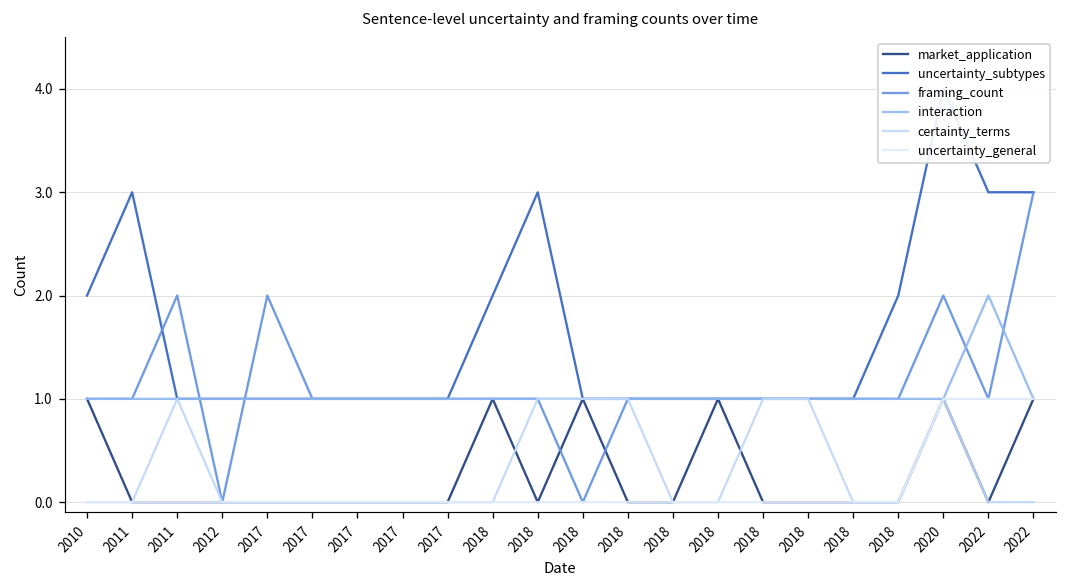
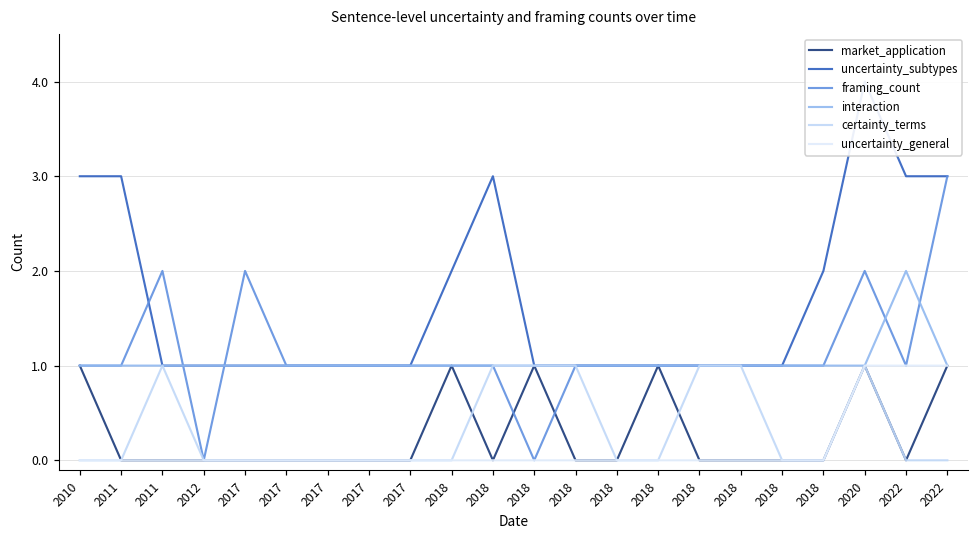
uncertainty_subtypes, 2010: 2 -> 3
